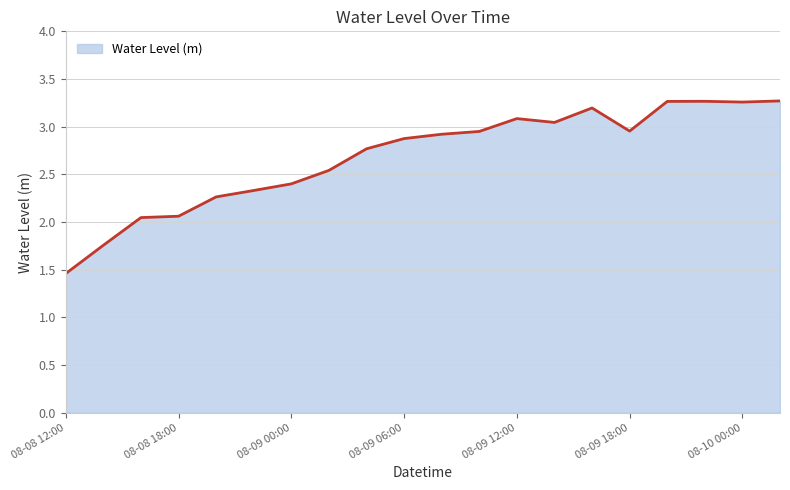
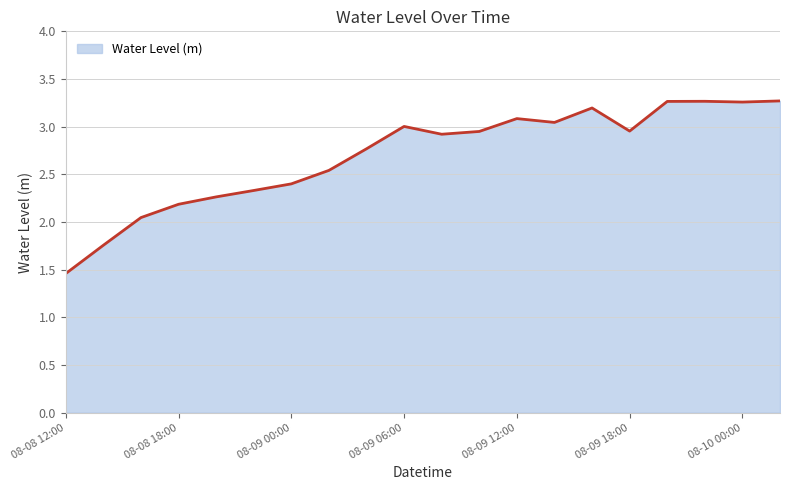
08-08 18:00: 2.1 -> 2.2
08-09 06:00: 2.9 -> 3.0
